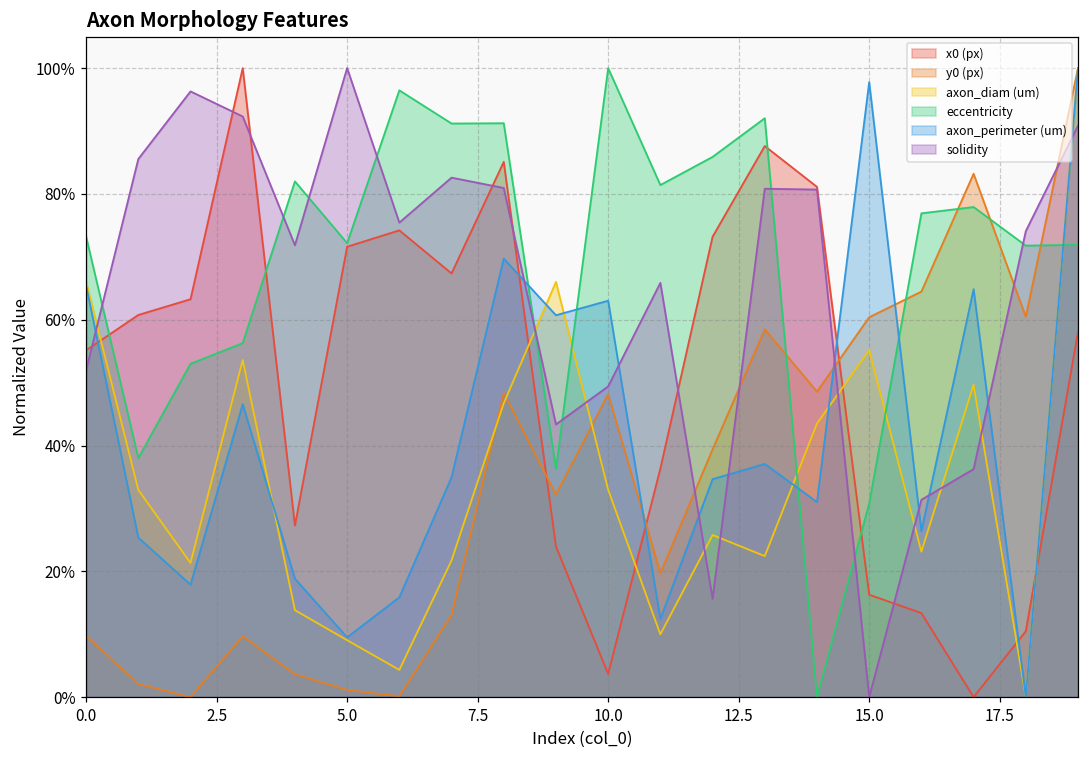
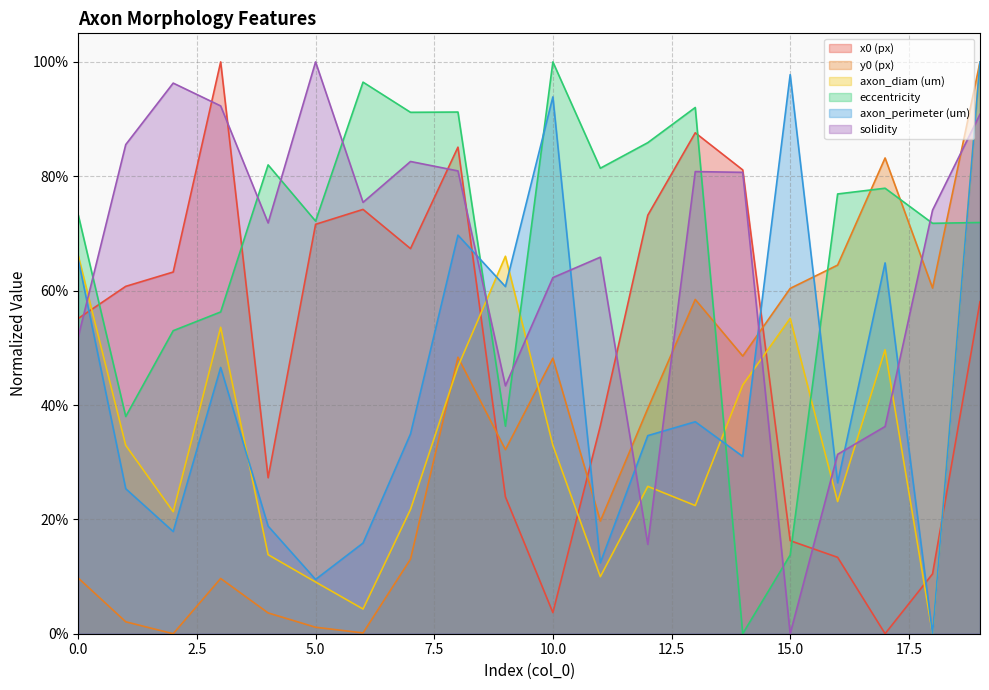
axon_perimeter (um), 10.0: 63% -> 94%
solidity, 10.0: 49% -> 62%
eccentricity, 15.0: 31% -> 14%
